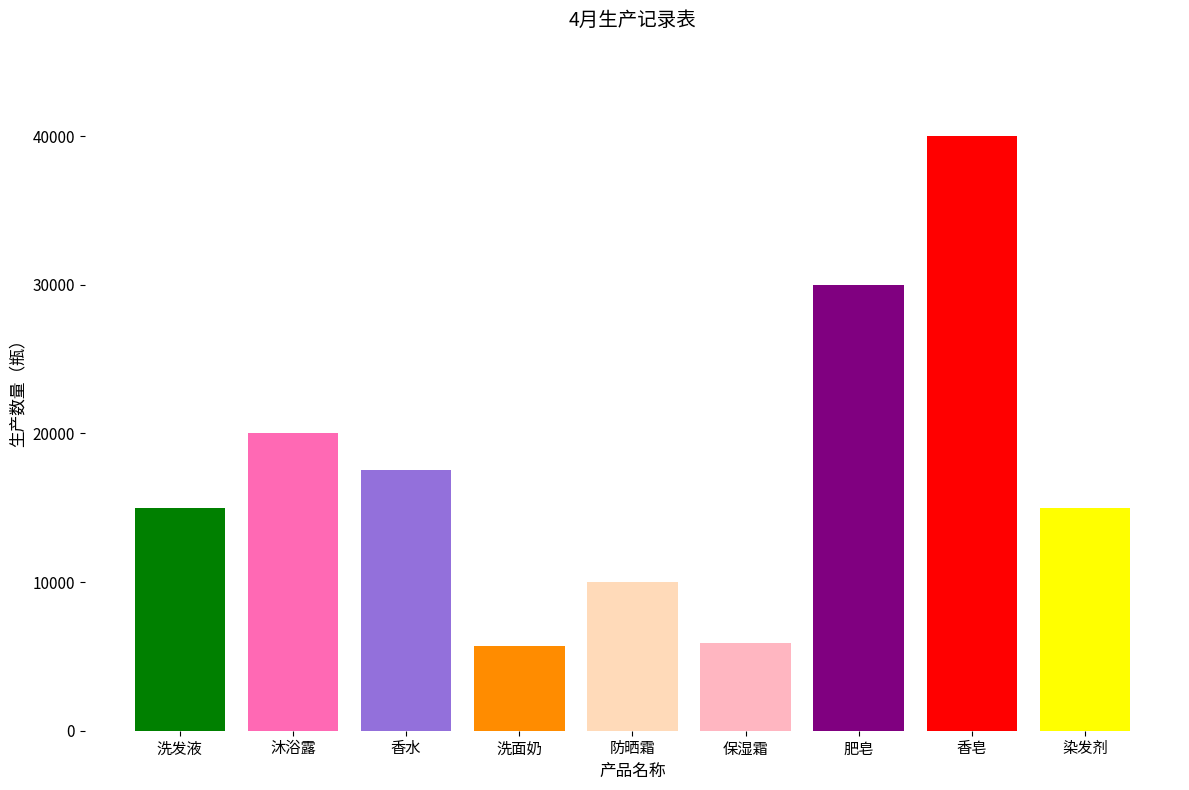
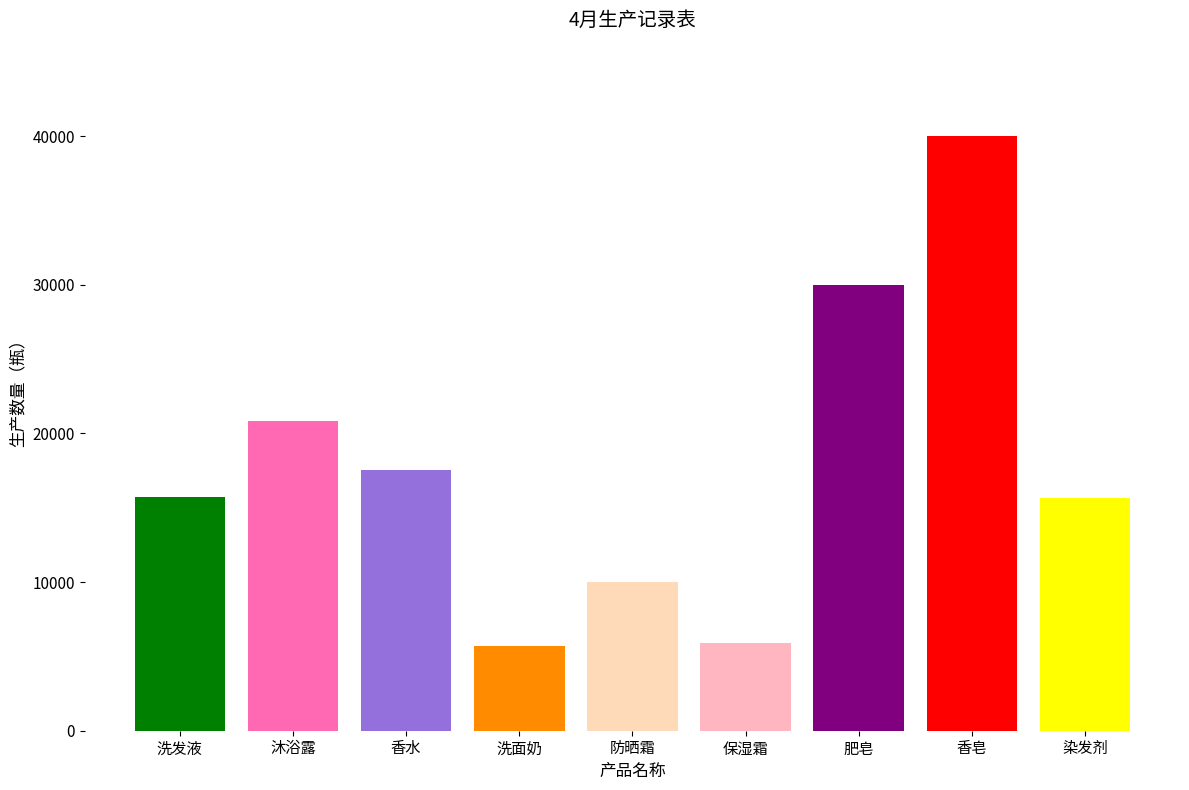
洗发液: 15000 -> 15700
沐浴露: 20000 -> 20800
染发剂: 15000 -> 15700
